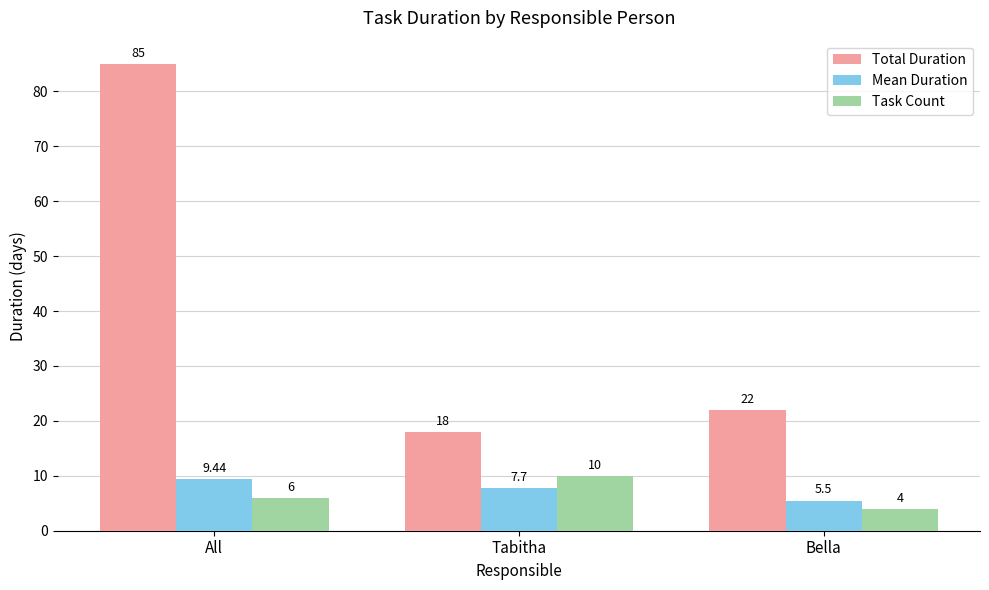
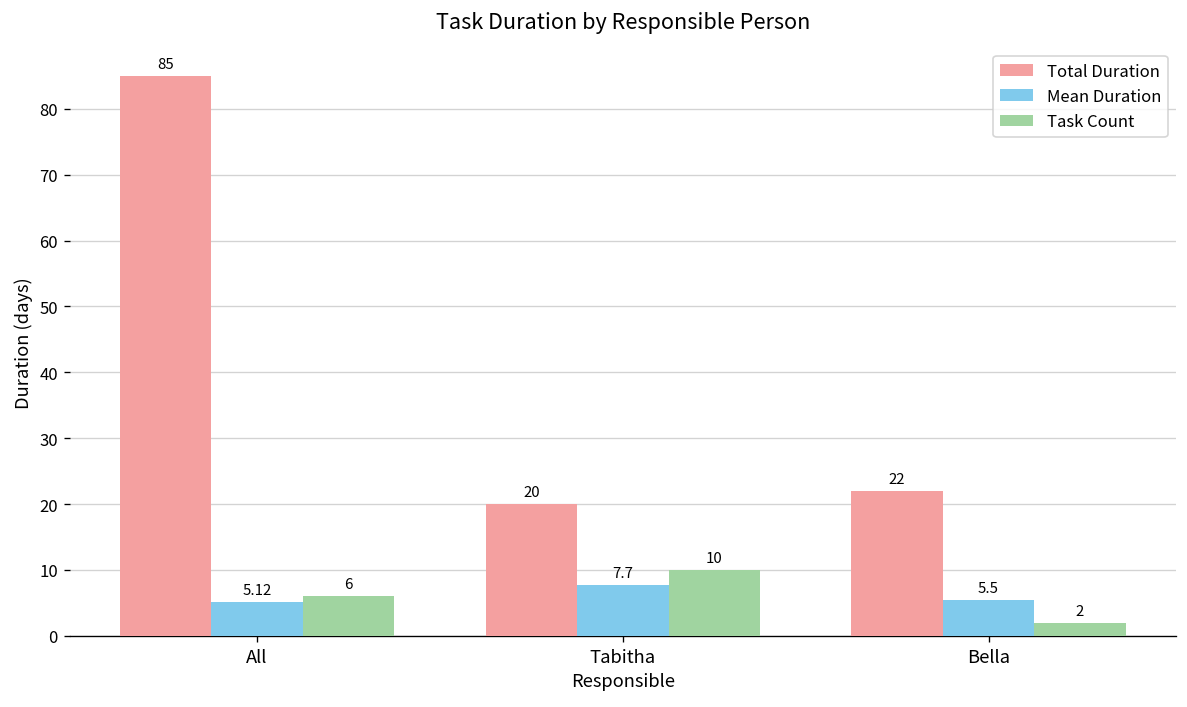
Mean Duration, All: 9.44 -> 5.12
Total Duration, Tabitha: 18 -> 20
Task Count, Bella: 4 -> 2
